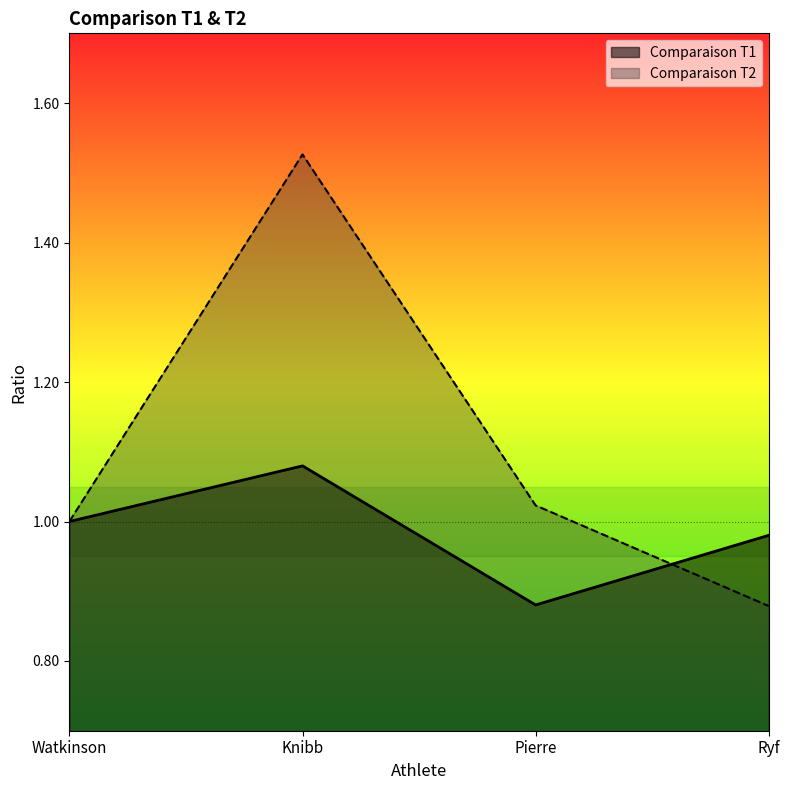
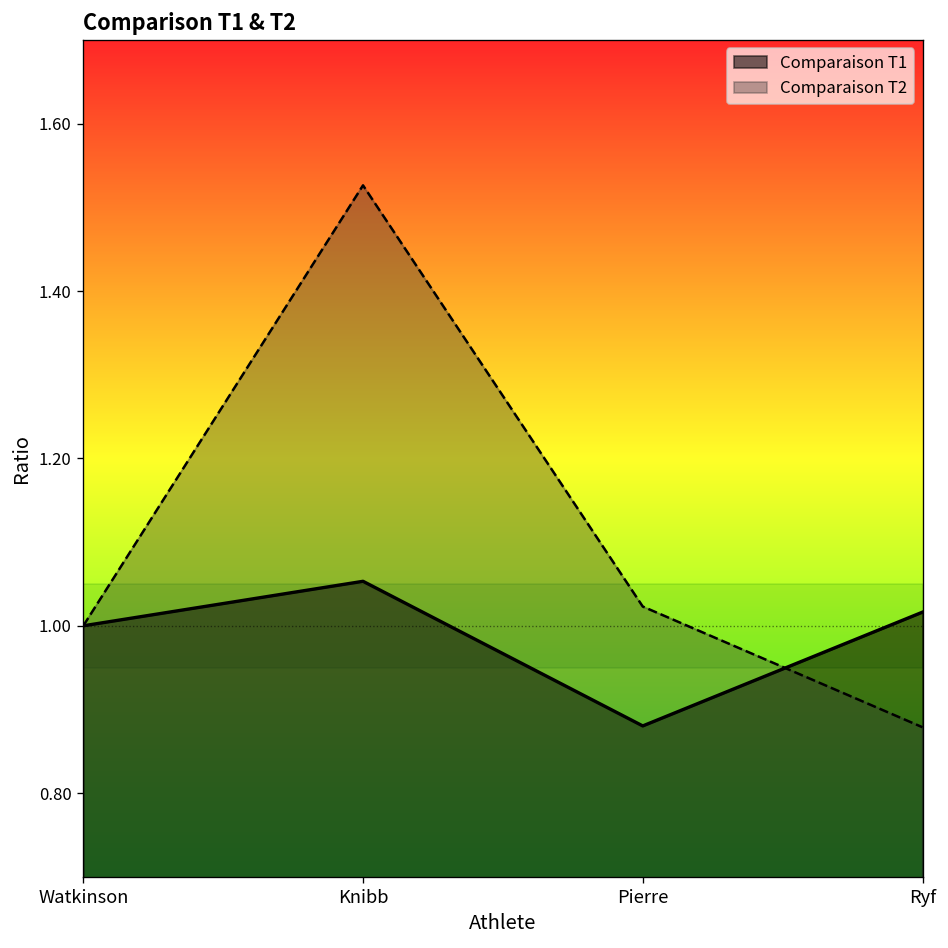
Comparaison T1, Knibb: 1.08 -> 1.05
Comparaison T1, Ryf: 0.98 -> 1.02
